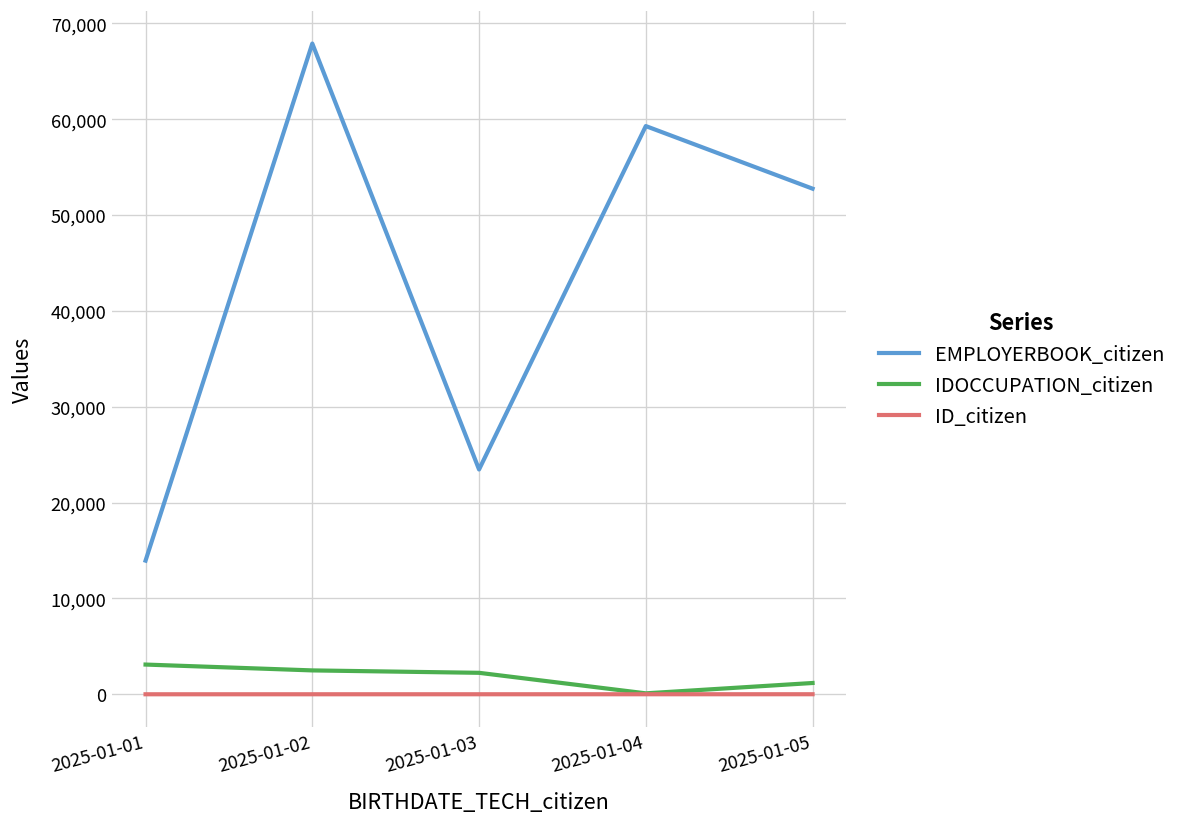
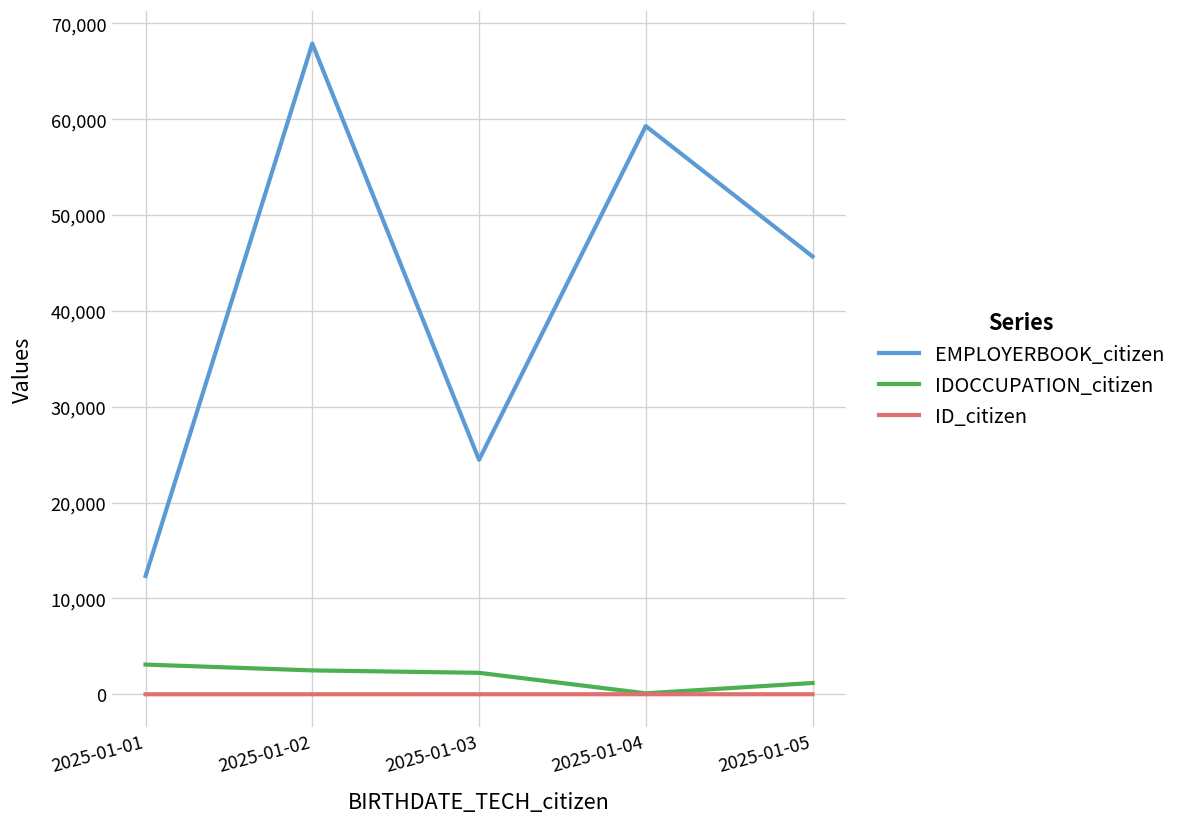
EMPLOYERBOOK_citizen, 2025-01-01: 14,000 -> 12,000
EMPLOYERBOOK_citizen, 2025-01-03: 23,000 -> 24,000
EMPLOYERBOOK_citizen, 2025-01-05: 53,000 -> 46,000
